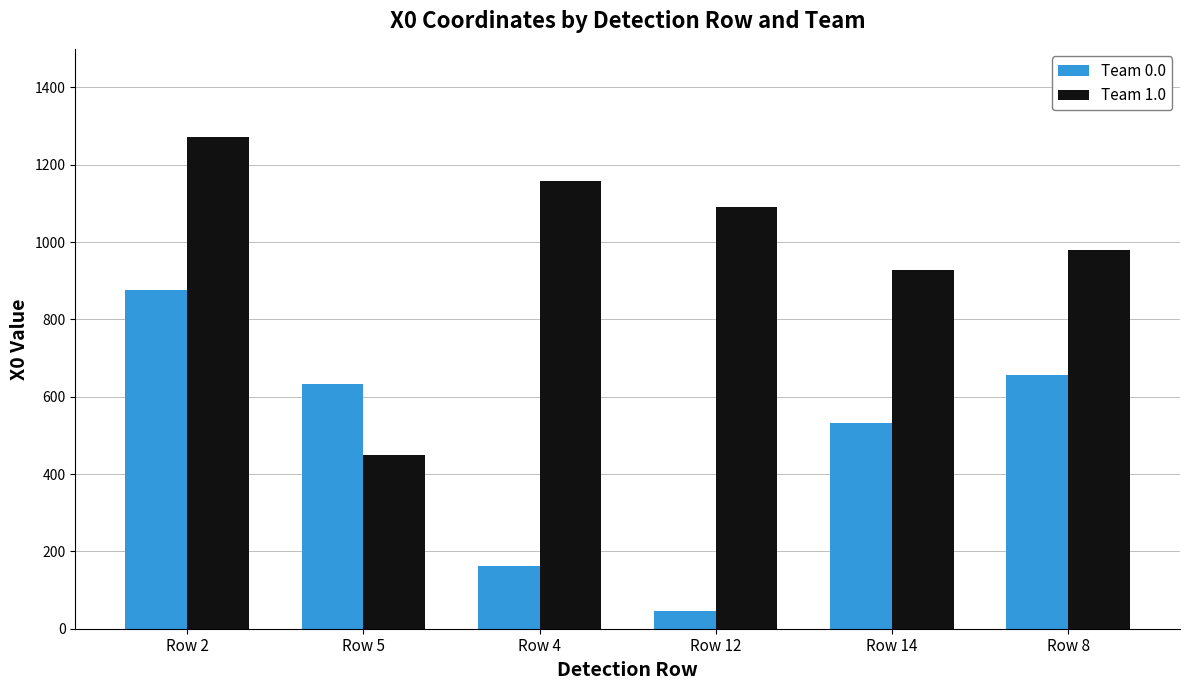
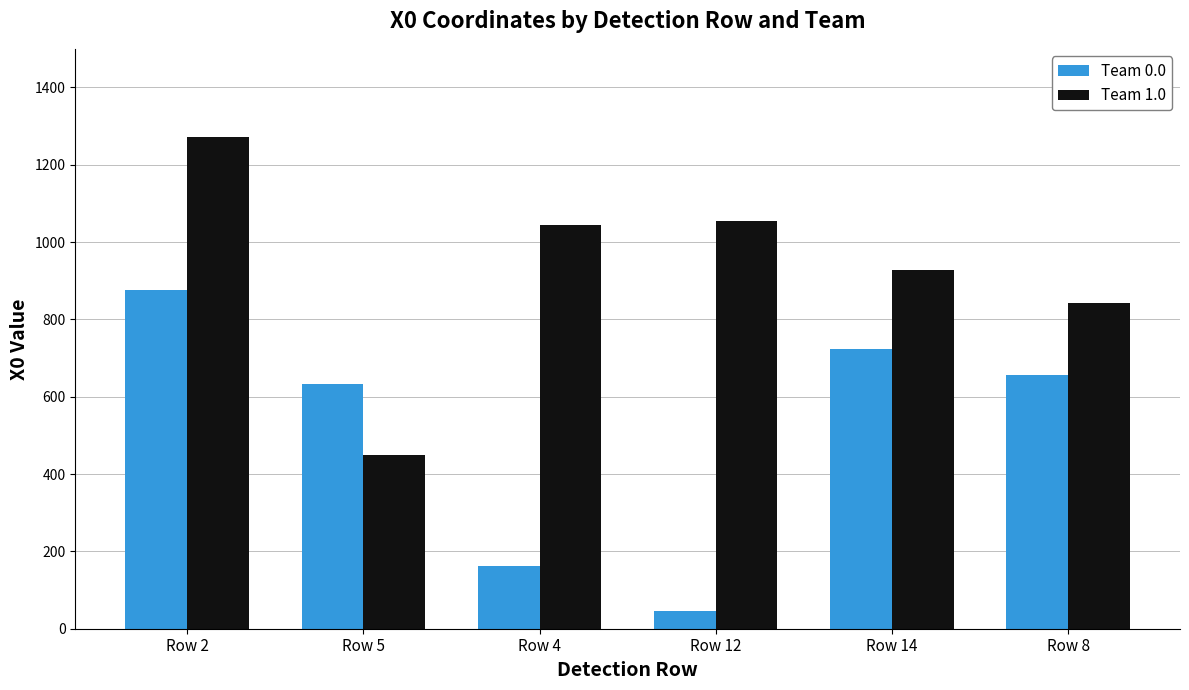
Team 1.0, Row 4: 1160 -> 1040
Team 1.0, Row 12: 1090 -> 1050
Team 0.0, Row 14: 530 -> 720
Team 1.0, Row 8: 980 -> 840
